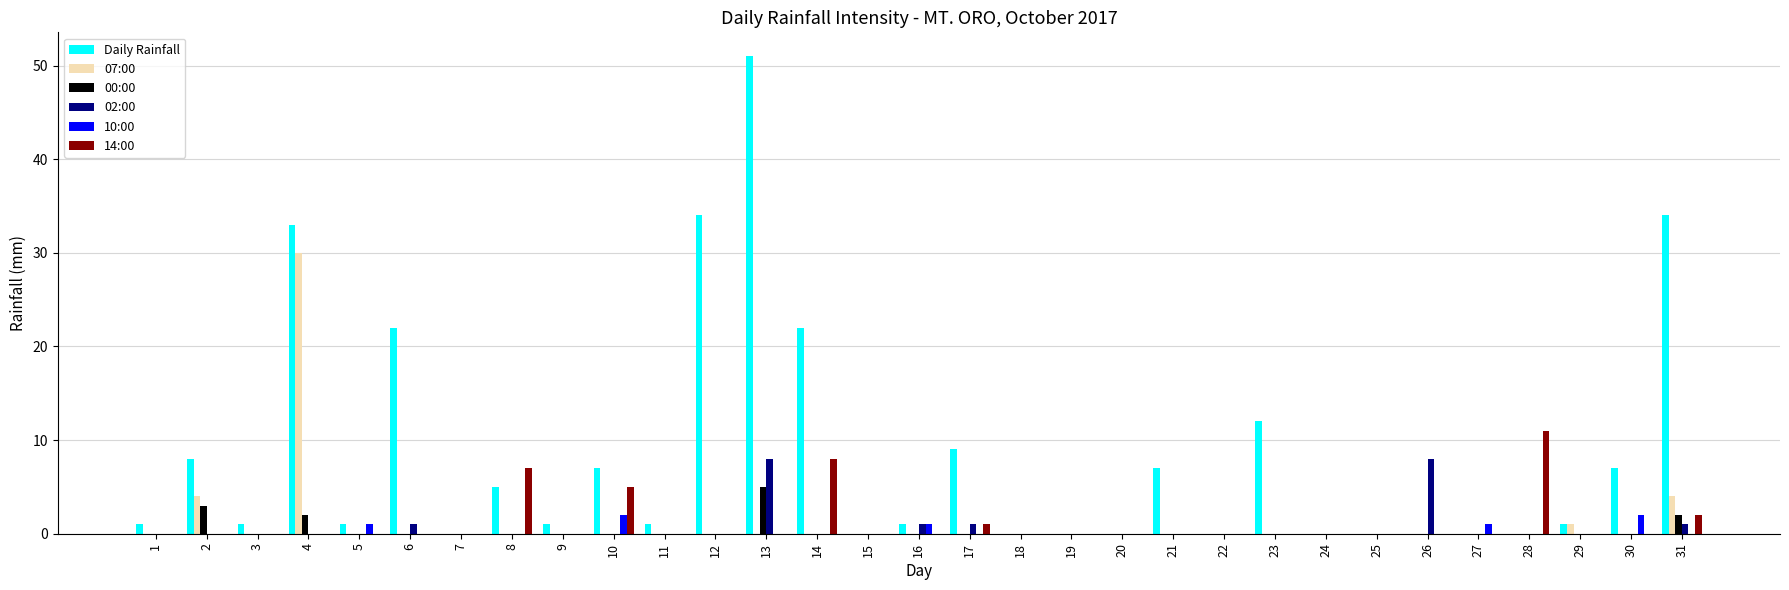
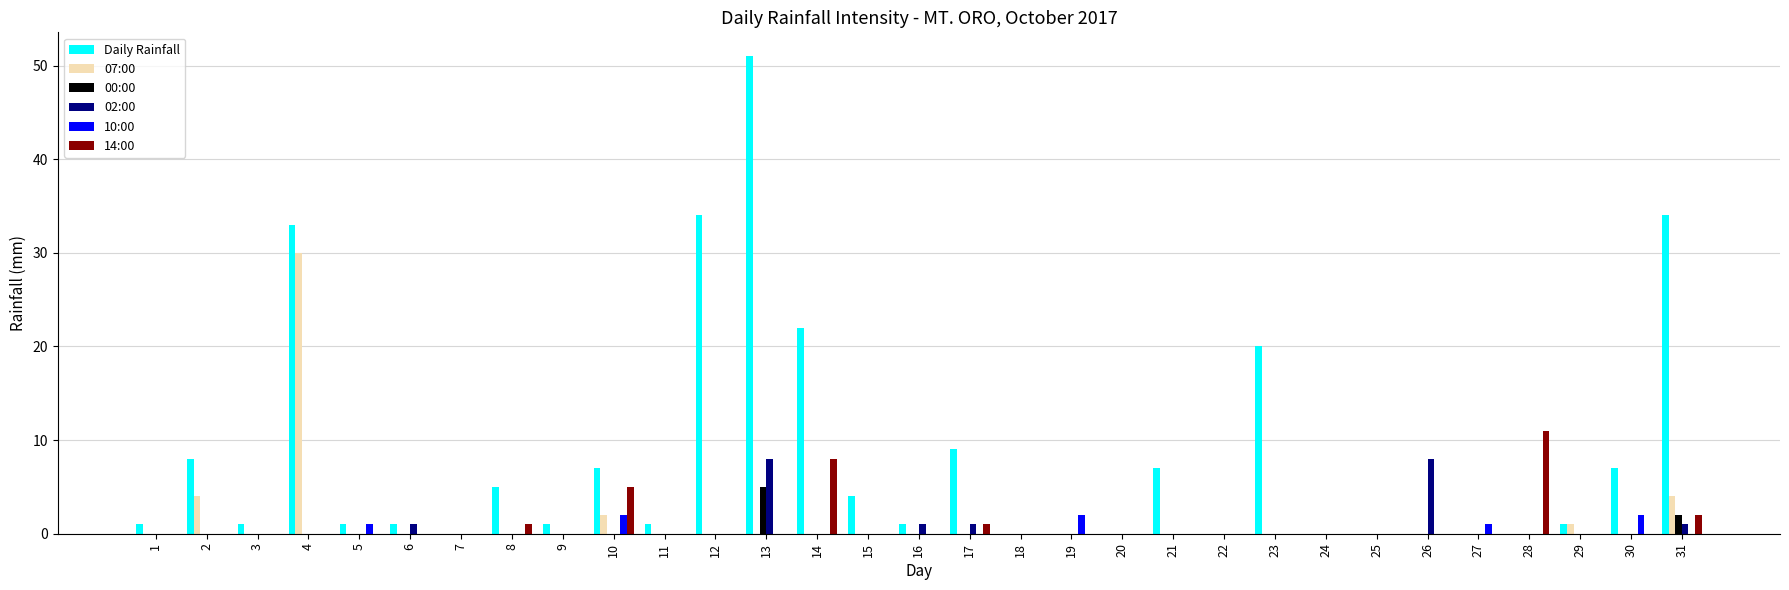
00:00, 2: 3 -> 0
00:00, 4: 2 -> 0
Daily Rainfall, 6: 22 -> 1
14:00, 8: 7 -> 1
07:00, 10: 0 -> 2
Daily Rainfall, 15: 0 -> 4
10:00, 16: 1 -> 0
10:00, 19: 0 -> 2
Daily Rainfall, 23: 12 -> 20
